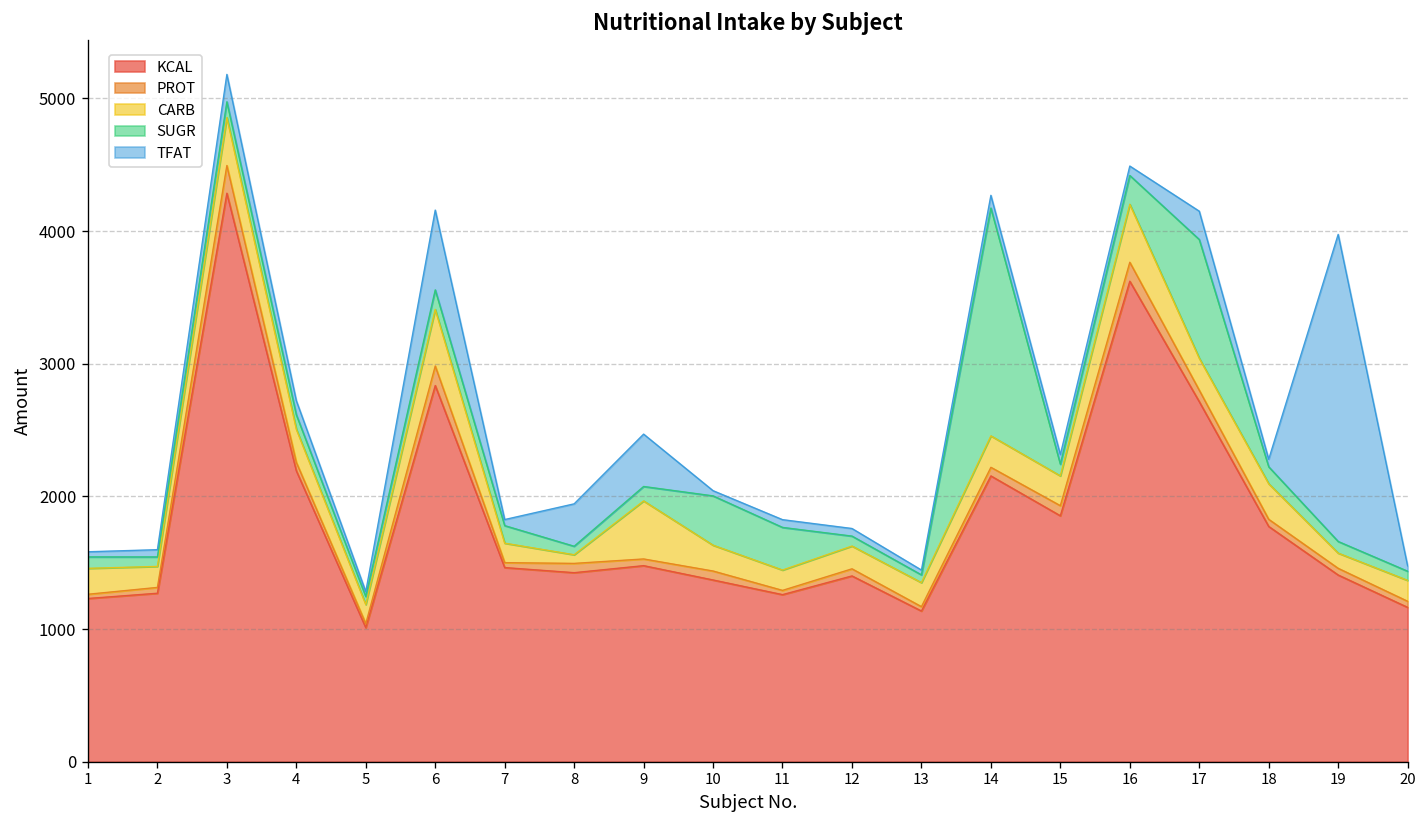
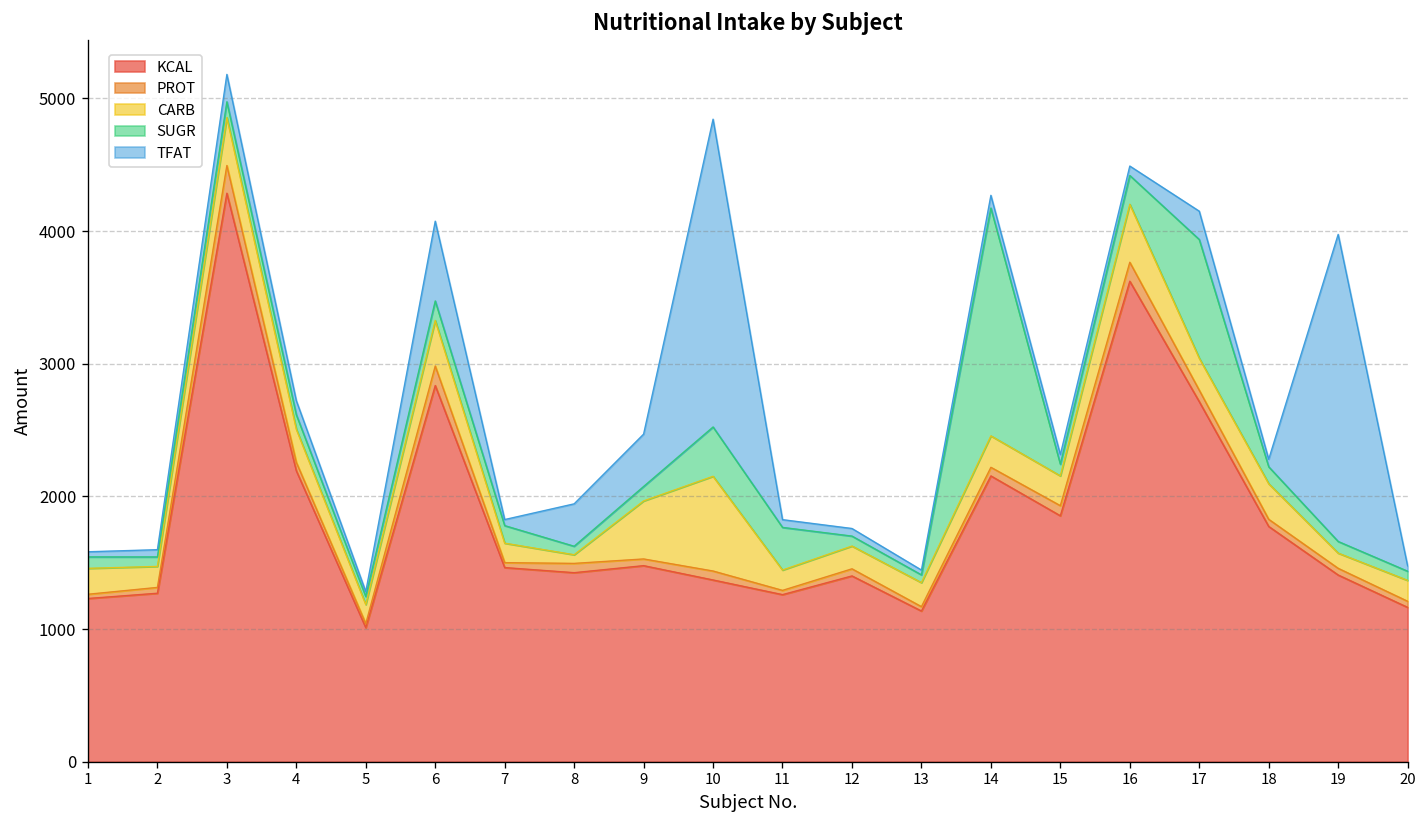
CARB, 6: 430 -> 340
CARB, 10: 190 -> 710
TFAT, 10: 40 -> 2320
